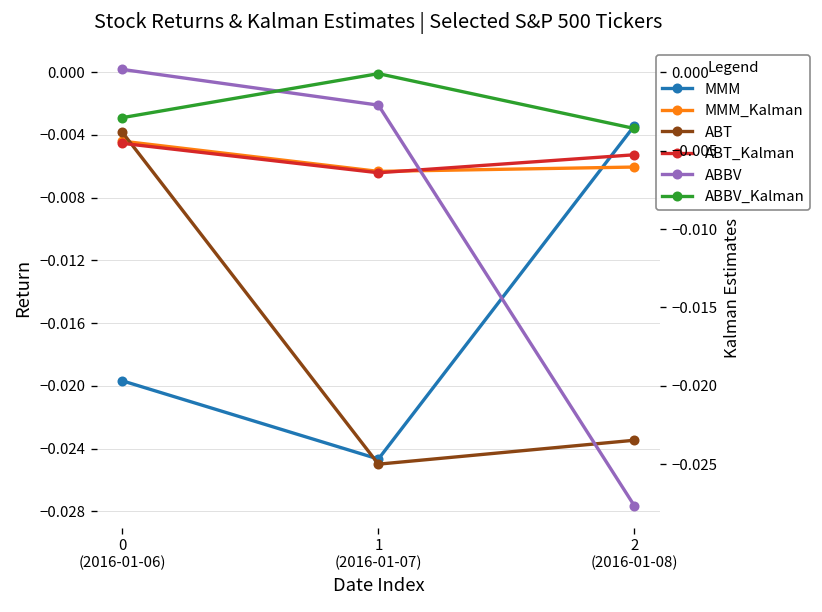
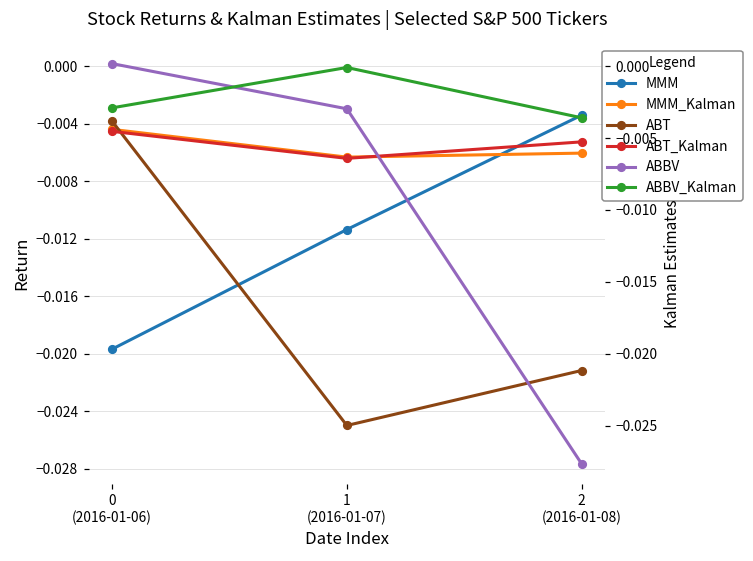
MMM, 1 (2016-01-07): -0.0247 -> -0.0114
ABBV, 1 (2016-01-07): -0.0021 -> -0.0030
ABT, 2 (2016-01-08): -0.0235 -> -0.0212
